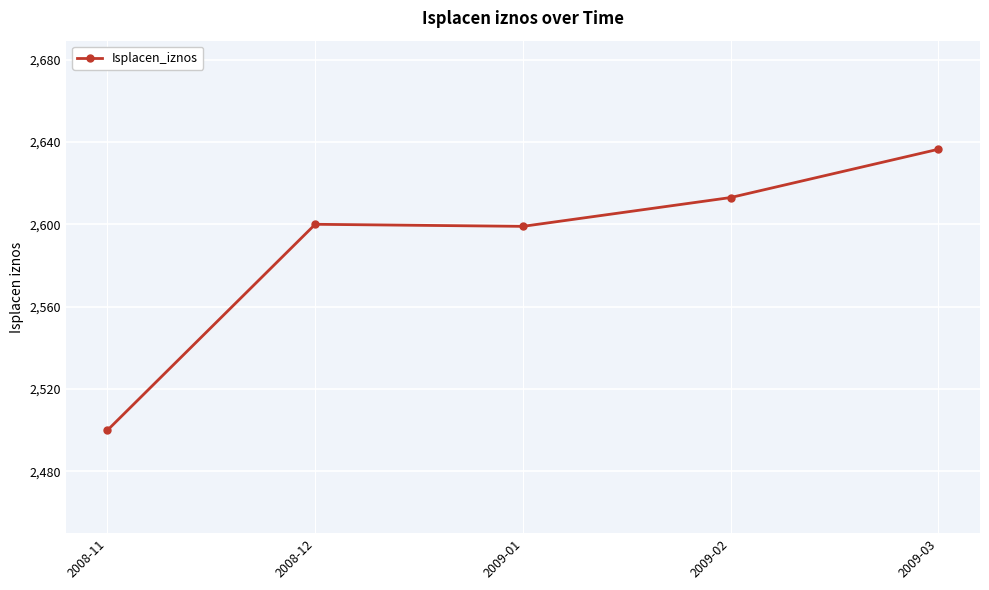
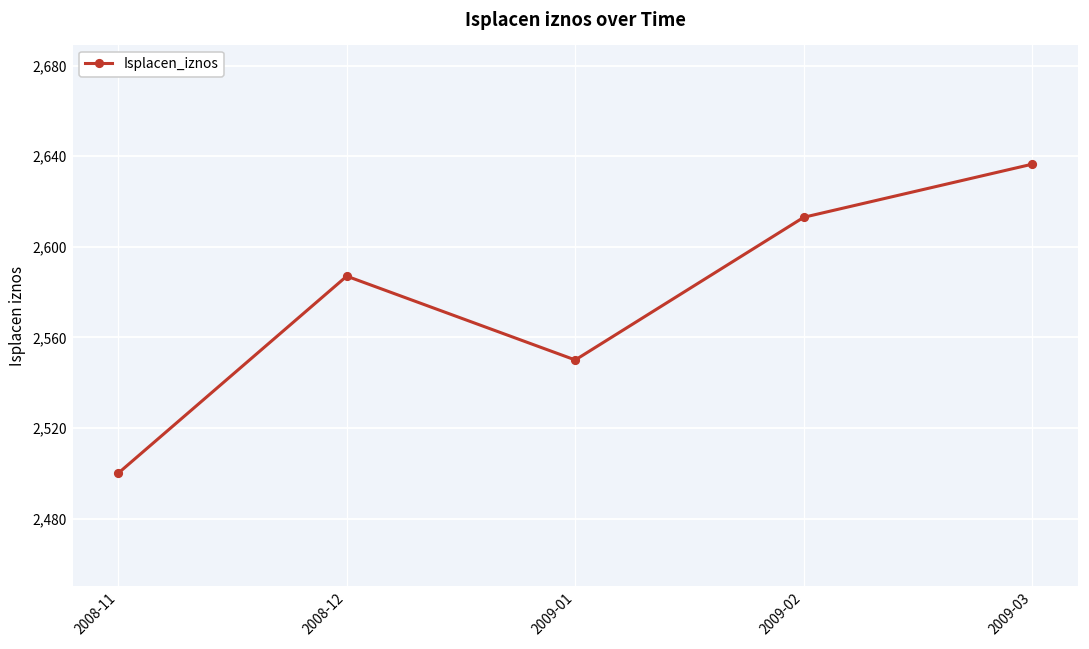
2008-12: 2,600 -> 2,587
2009-01: 2,599 -> 2,550
